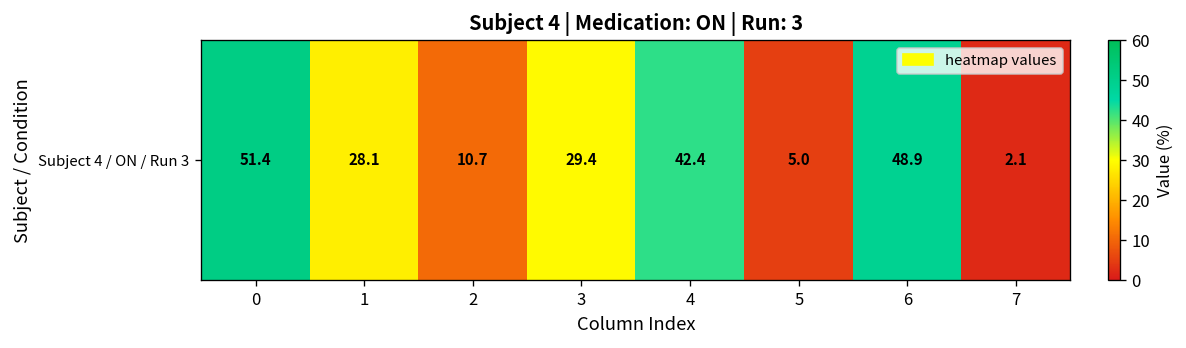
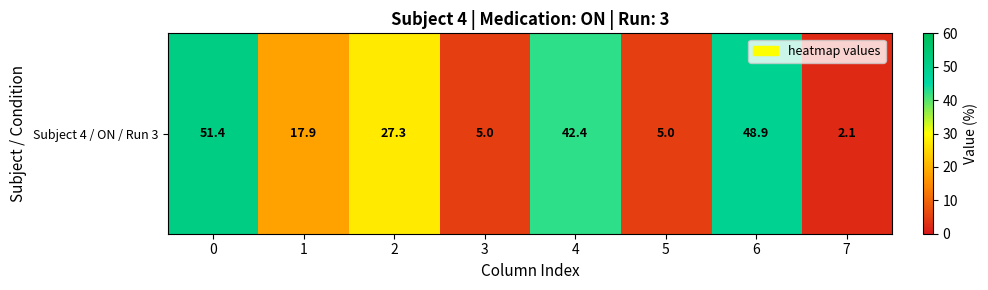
Subject 4 / ON / Run 3, 1: 28.1 -> 17.9
Subject 4 / ON / Run 3, 2: 10.7 -> 27.3
Subject 4 / ON / Run 3, 3: 29.4 -> 5.0
